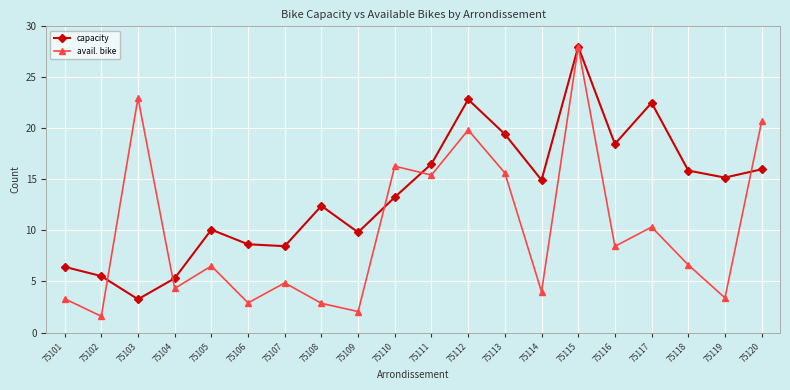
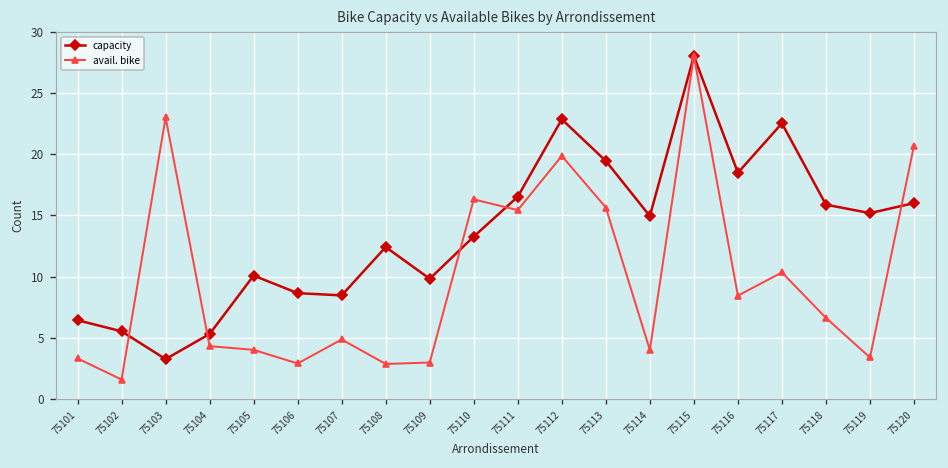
avail. bike, 75105: 6.5 -> 4.0
avail. bike, 75109: 2.1 -> 3.0
